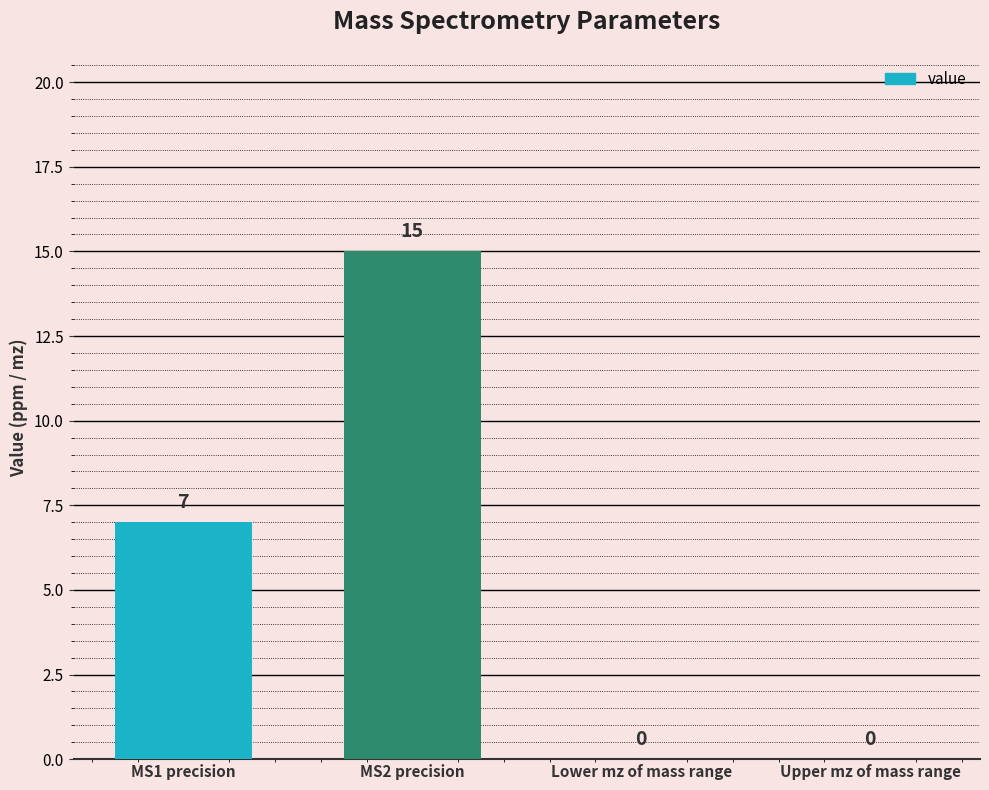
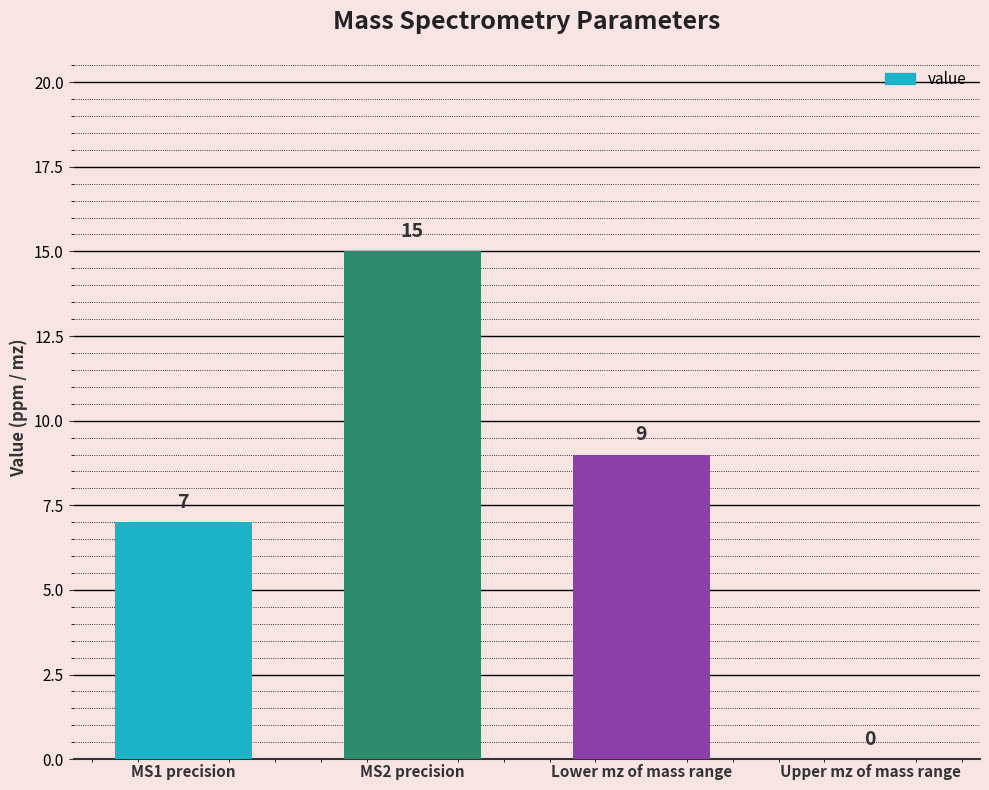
Lower mz of mass range: 0 -> 9
